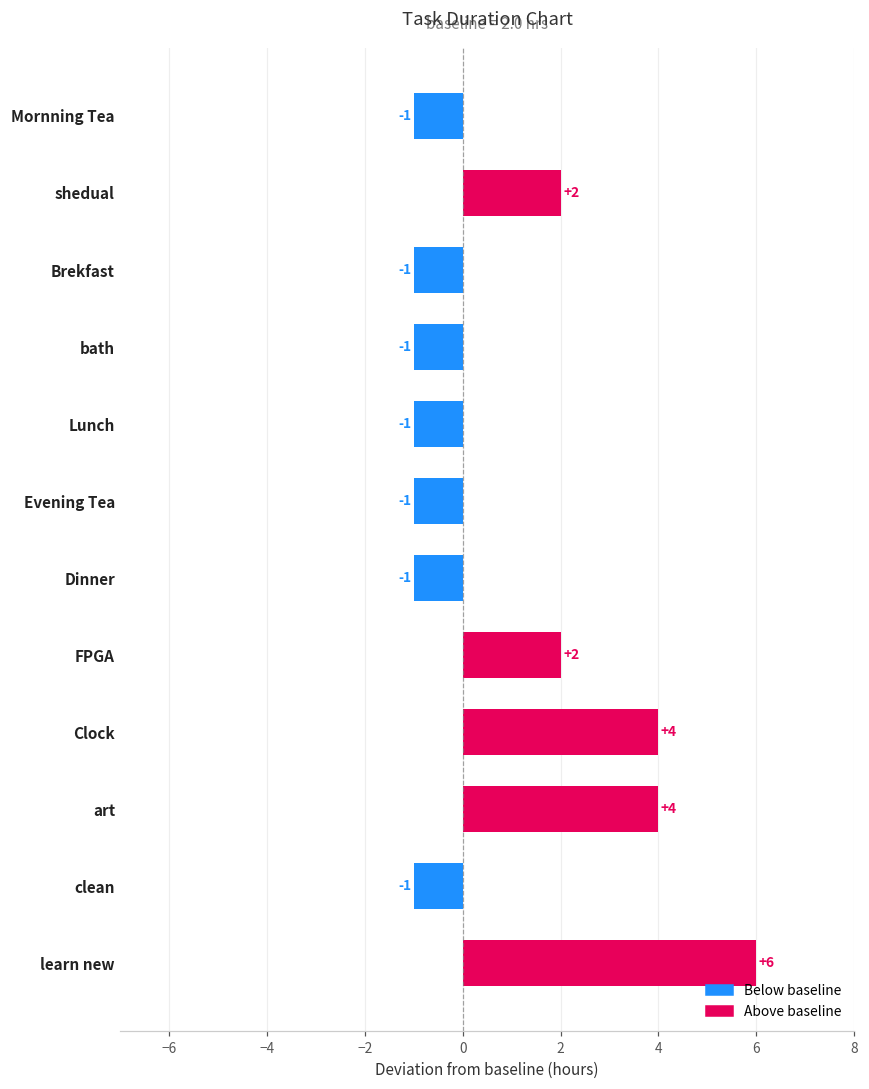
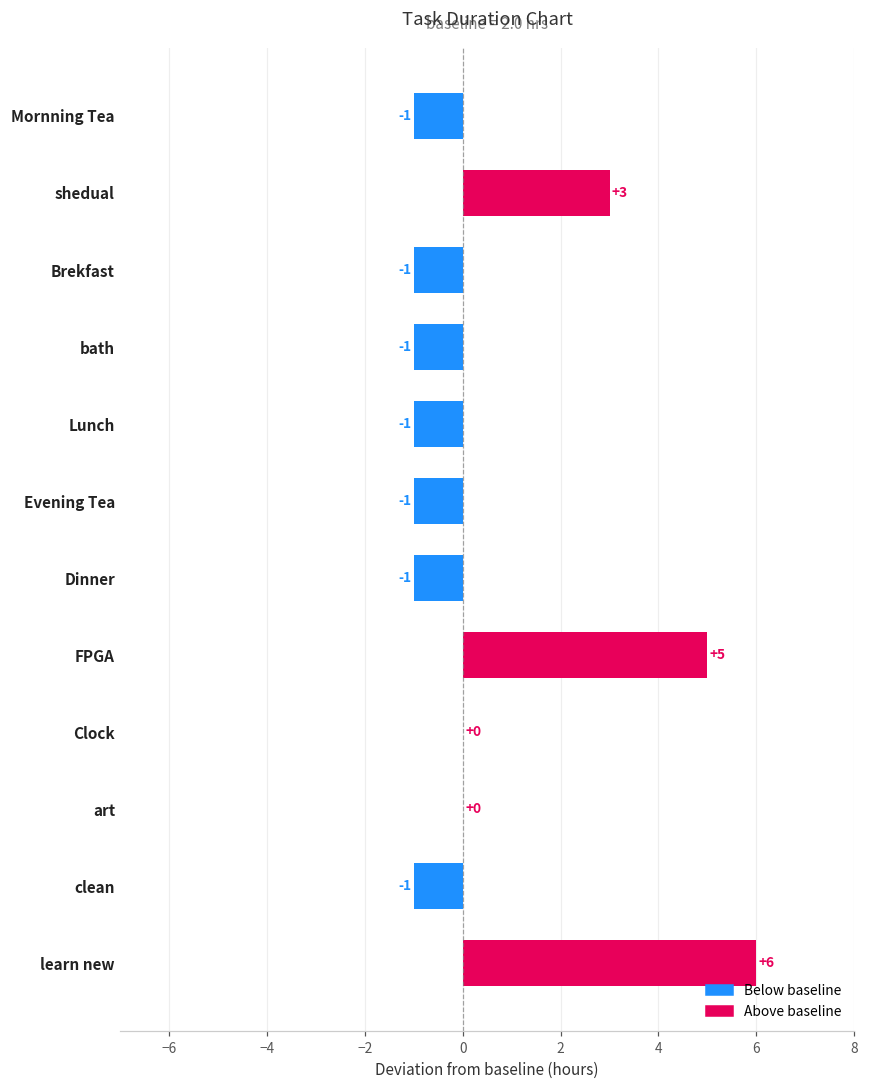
shedual: +2 -> +3
FPGA: +2 -> +5
Clock: +4 -> +0
art: +4 -> +0
